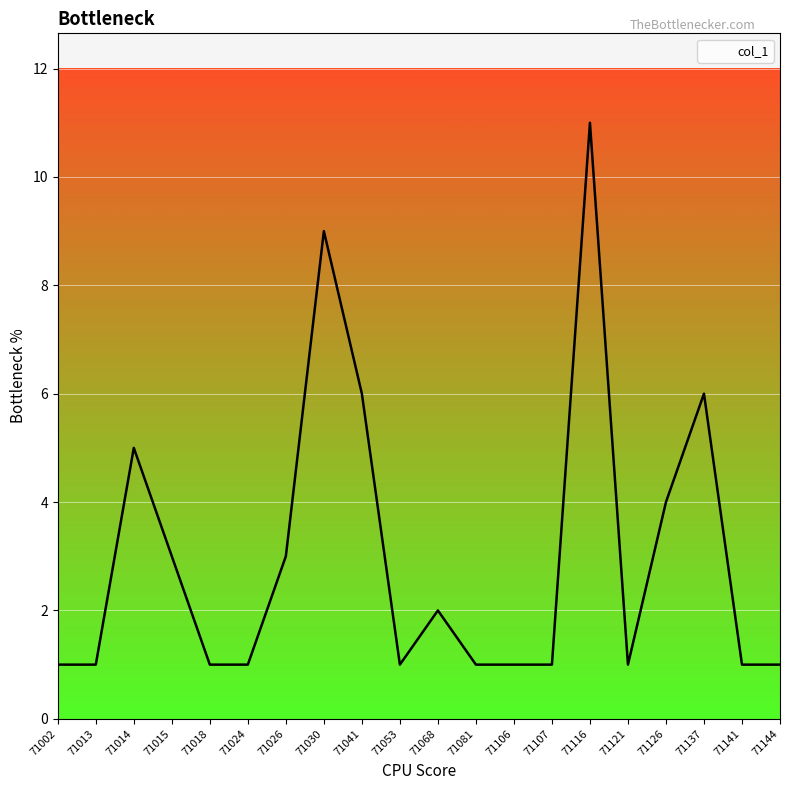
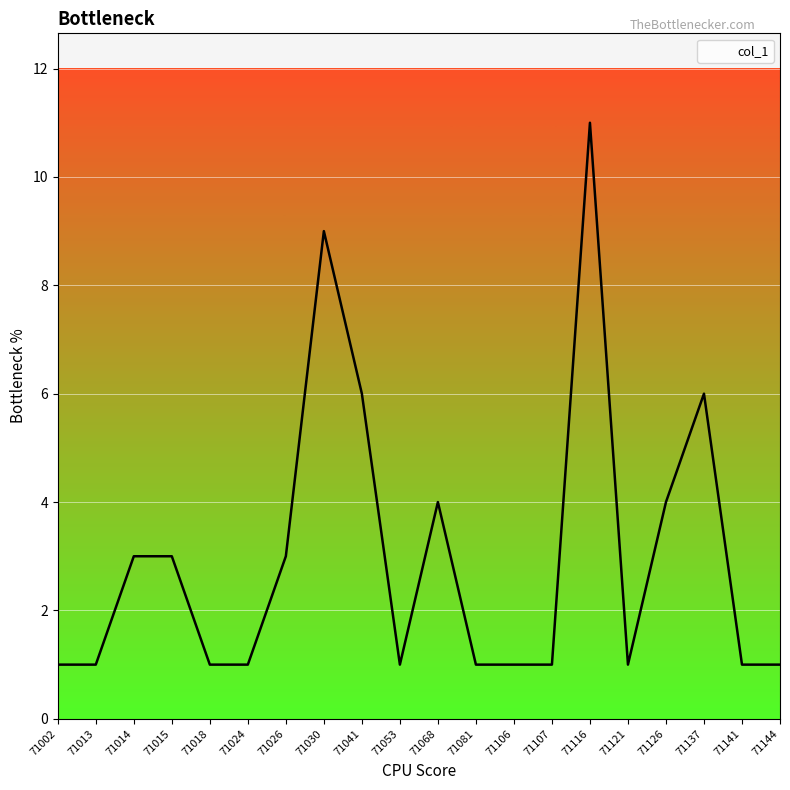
71014: 5 -> 3
71068: 2 -> 4
